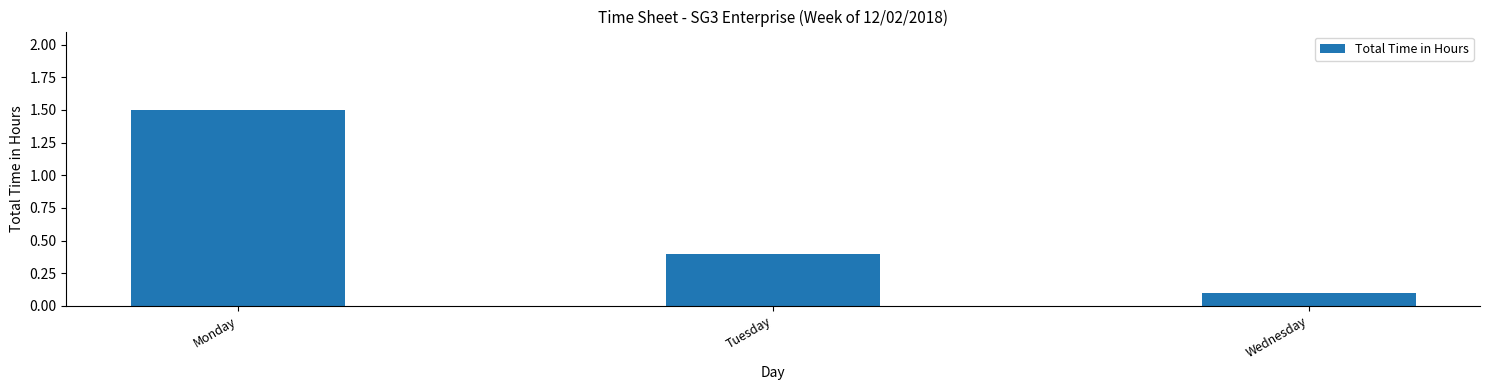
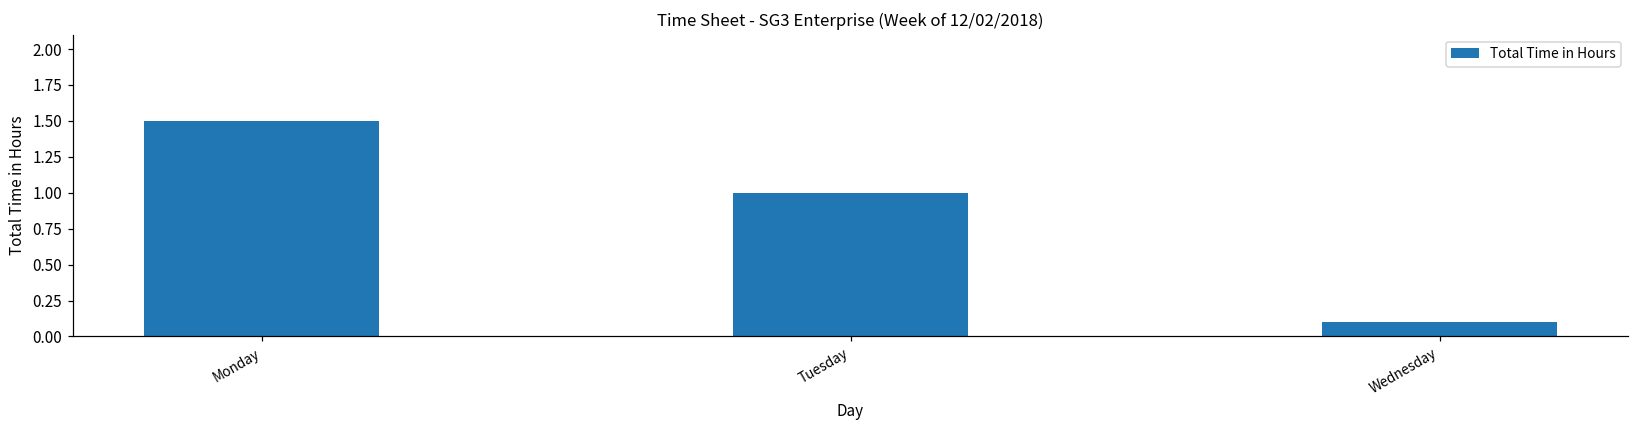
Tuesday: 0.4 -> 1.0
